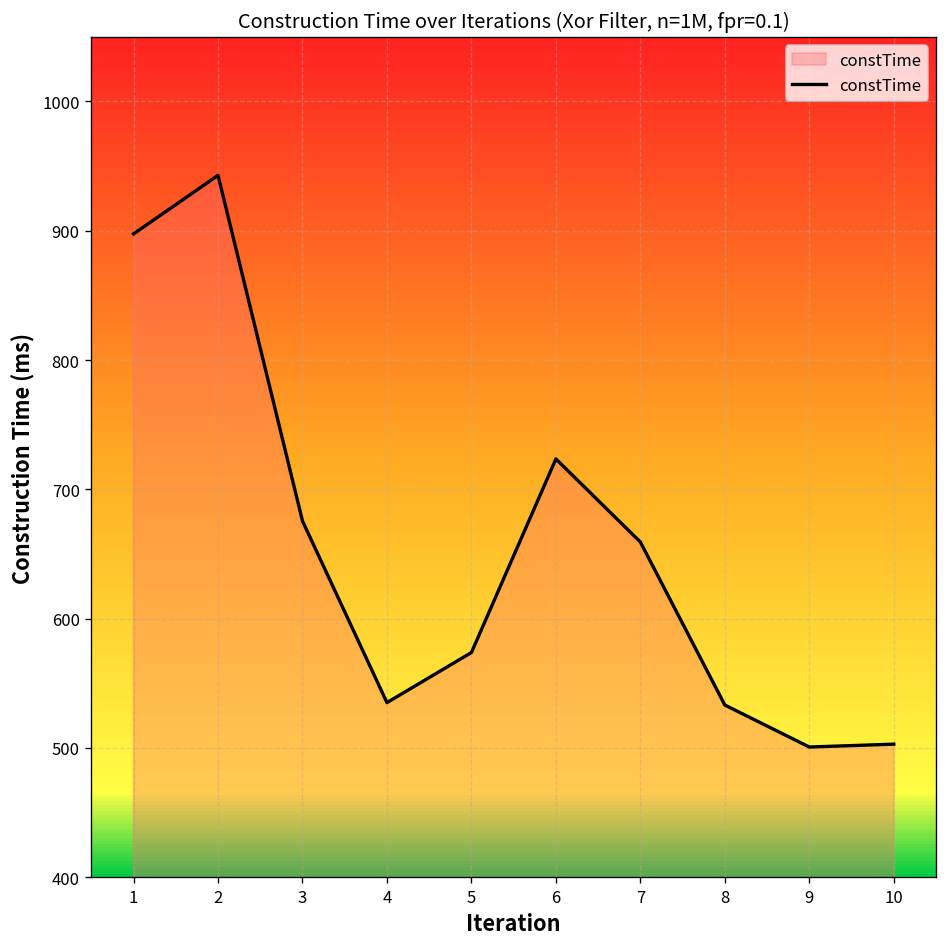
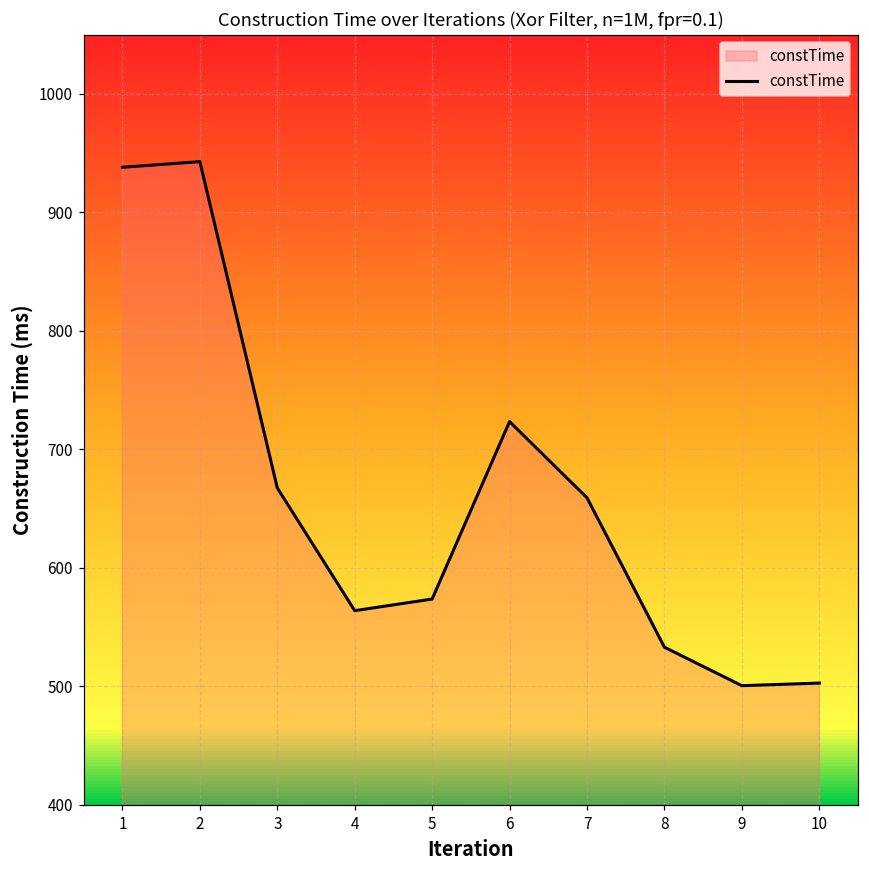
1: 898 -> 938
3: 675 -> 668
4: 535 -> 564
